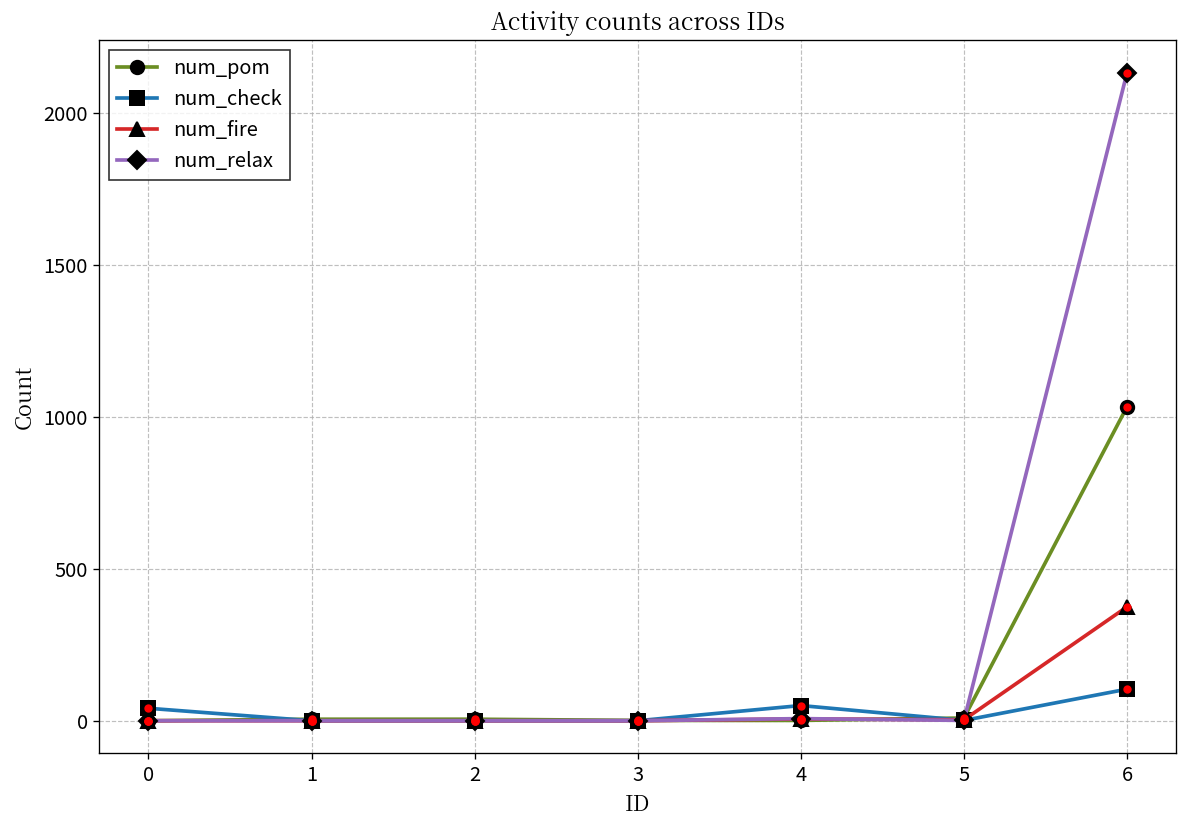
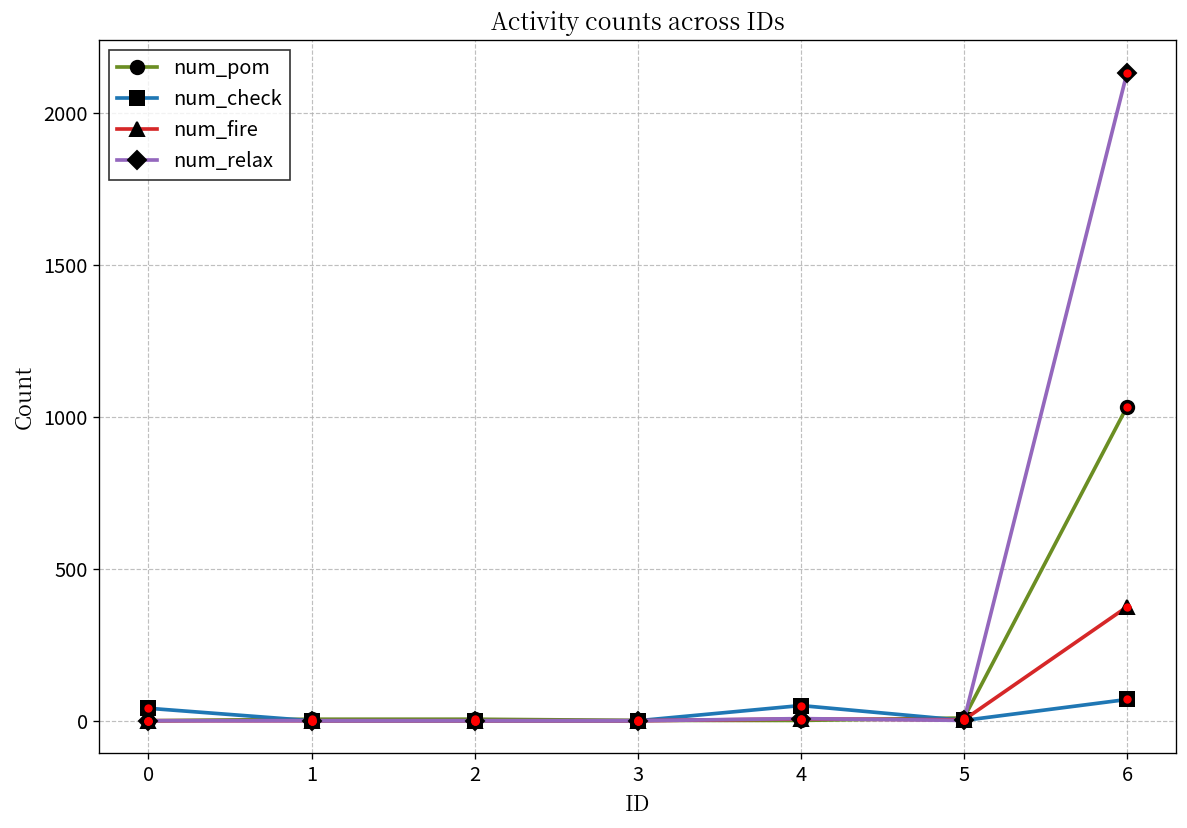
num_check, 6: 100 -> 70
